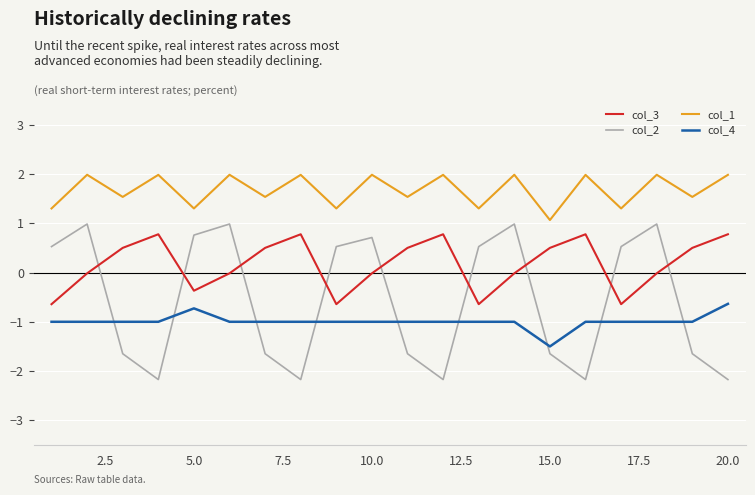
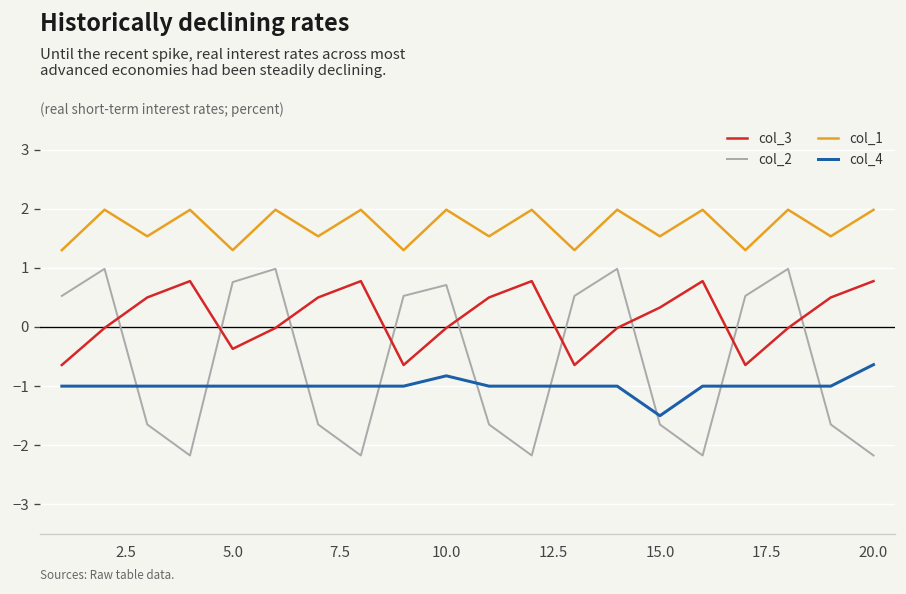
col_4, 5.0: -0.7 -> -1.0
col_4, 10.0: -1.0 -> -0.8
col_3, 15.0: 0.5 -> 0.3
col_1, 15.0: 1.1 -> 1.5
